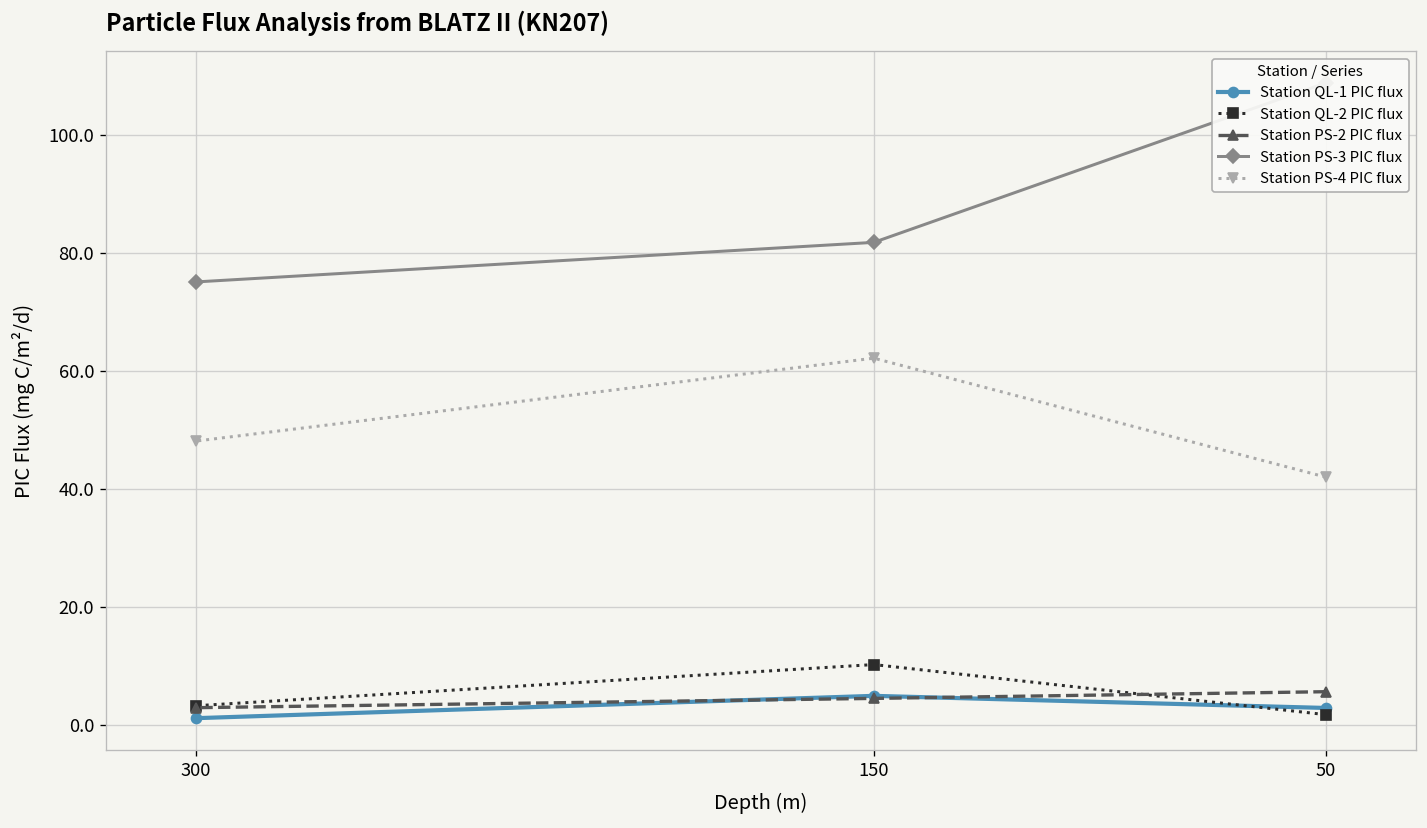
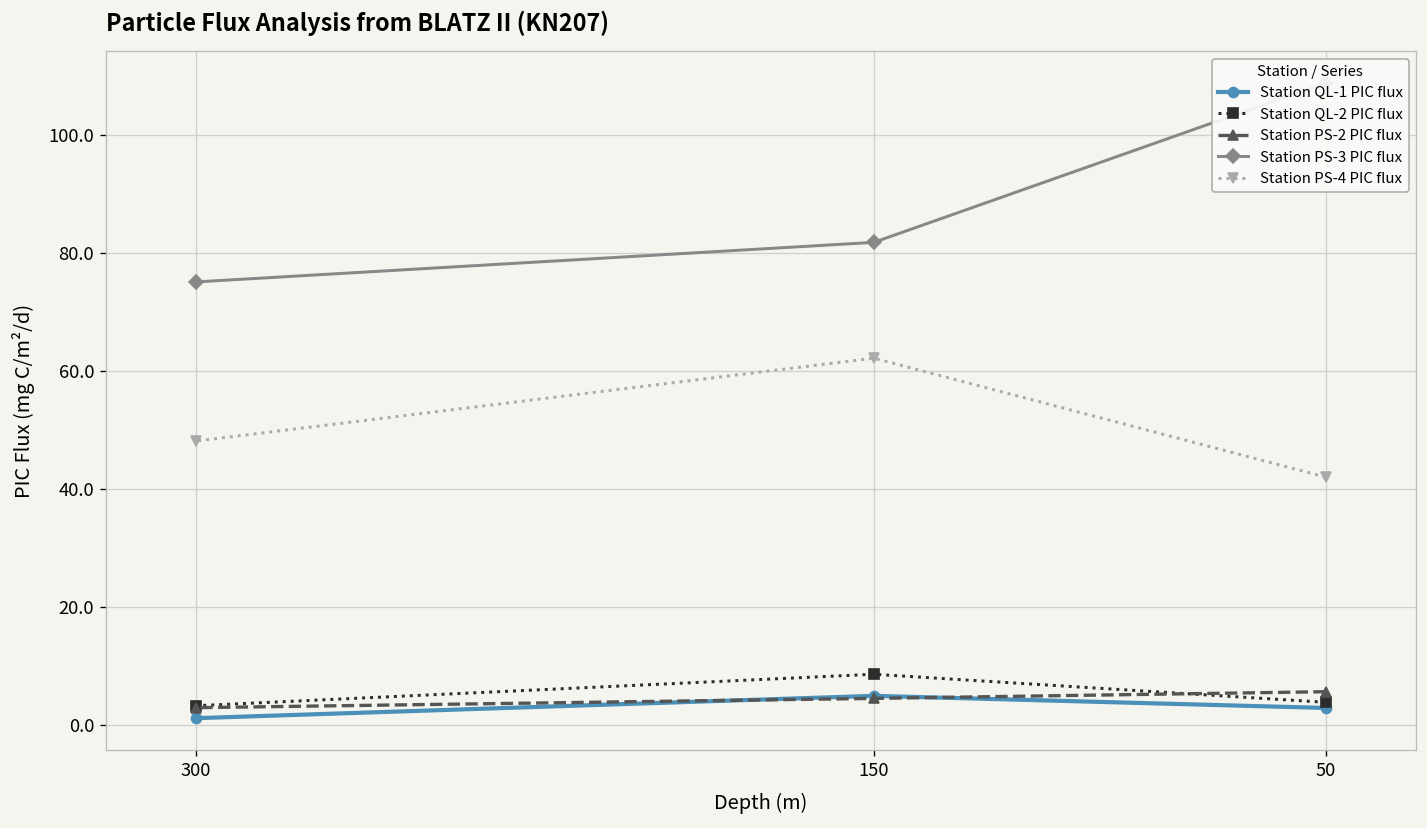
Station QL-2 PIC flux, 150: 10 -> 9
Station QL-2 PIC flux, 50: 2 -> 4
